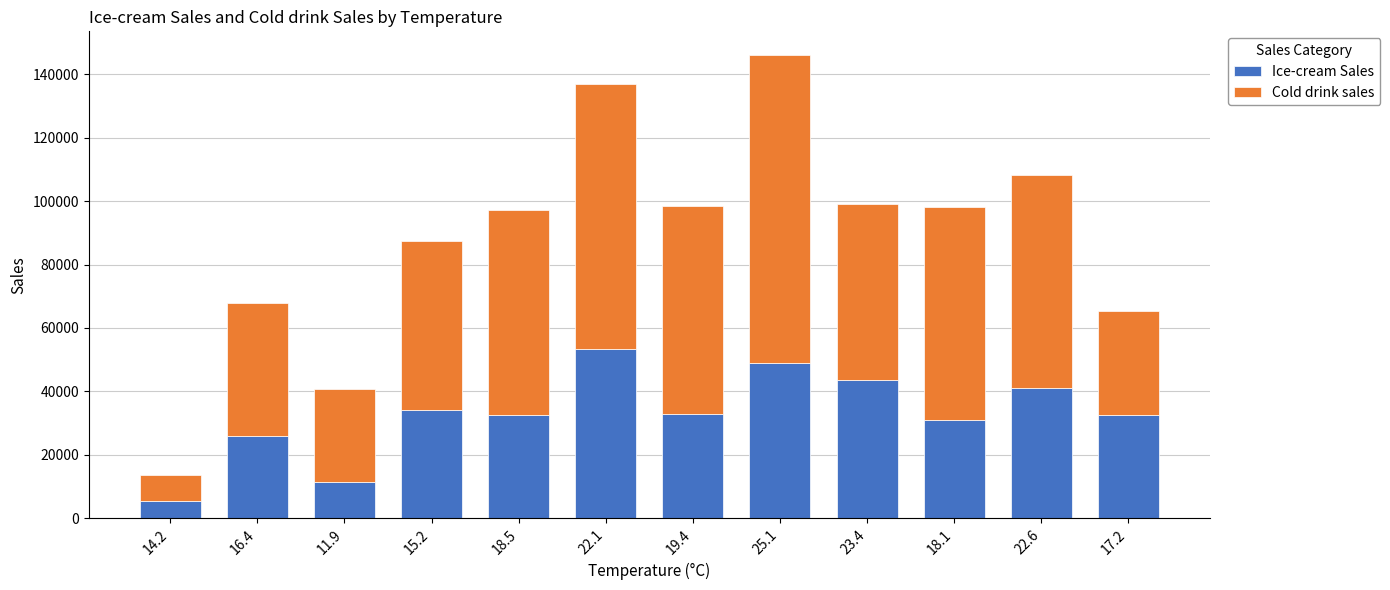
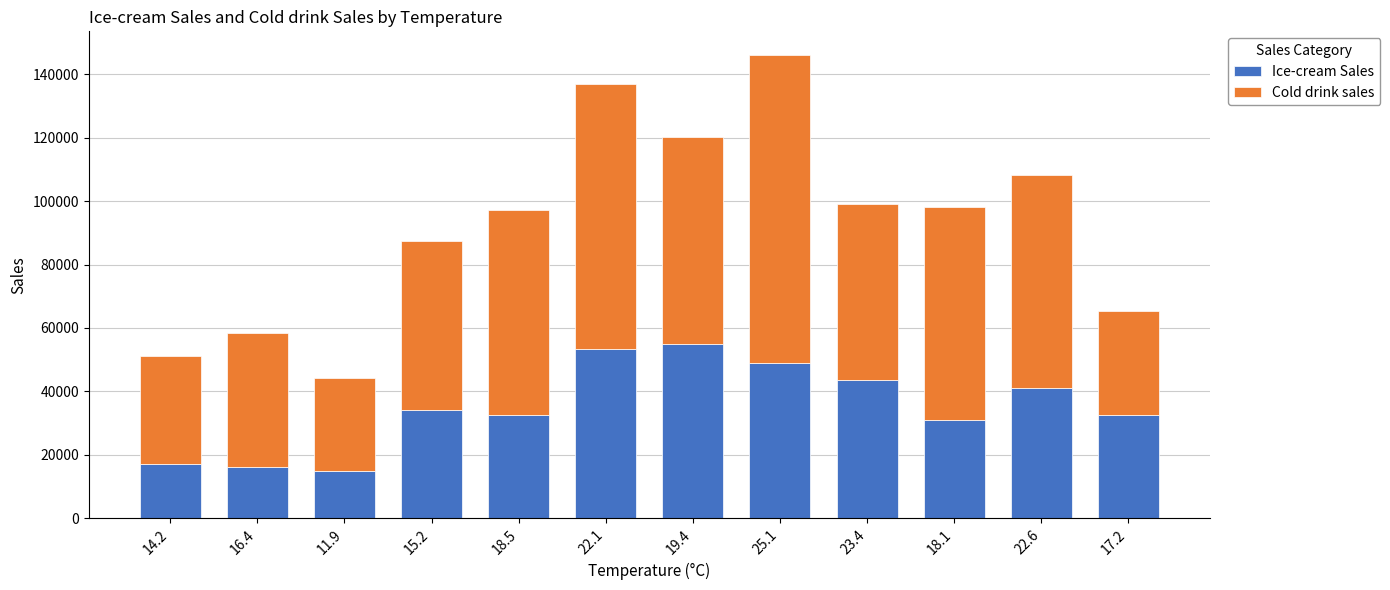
Ice-cream Sales, 14.2: 5000 -> 17000
Cold drink sales, 14.2: 8000 -> 34000
Ice-cream Sales, 16.4: 26000 -> 16000
Ice-cream Sales, 11.9: 11000 -> 15000
Ice-cream Sales, 19.4: 33000 -> 55000
